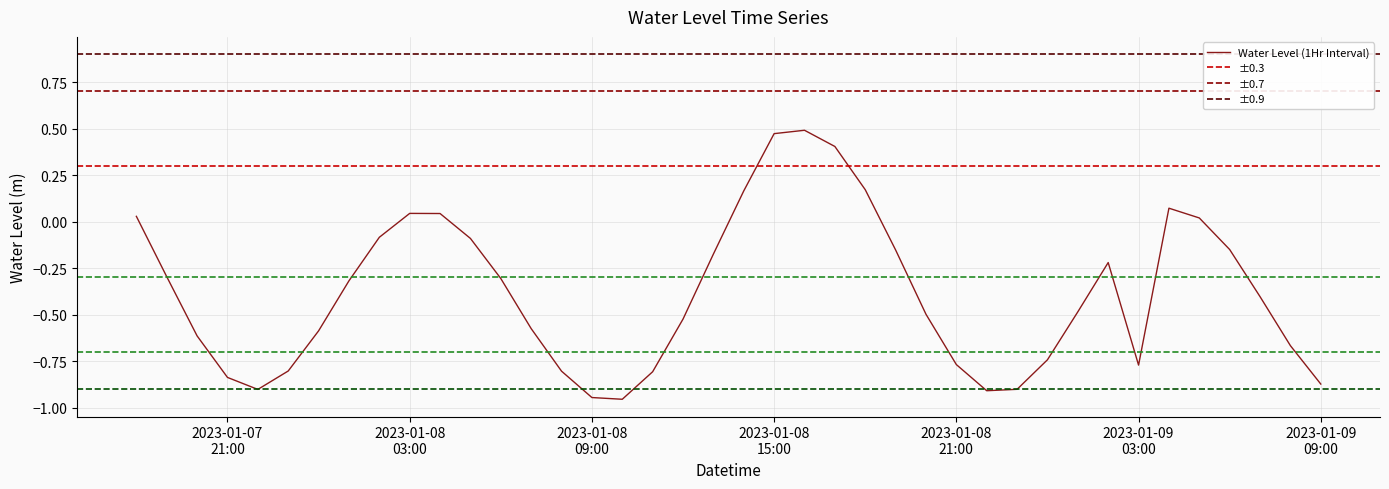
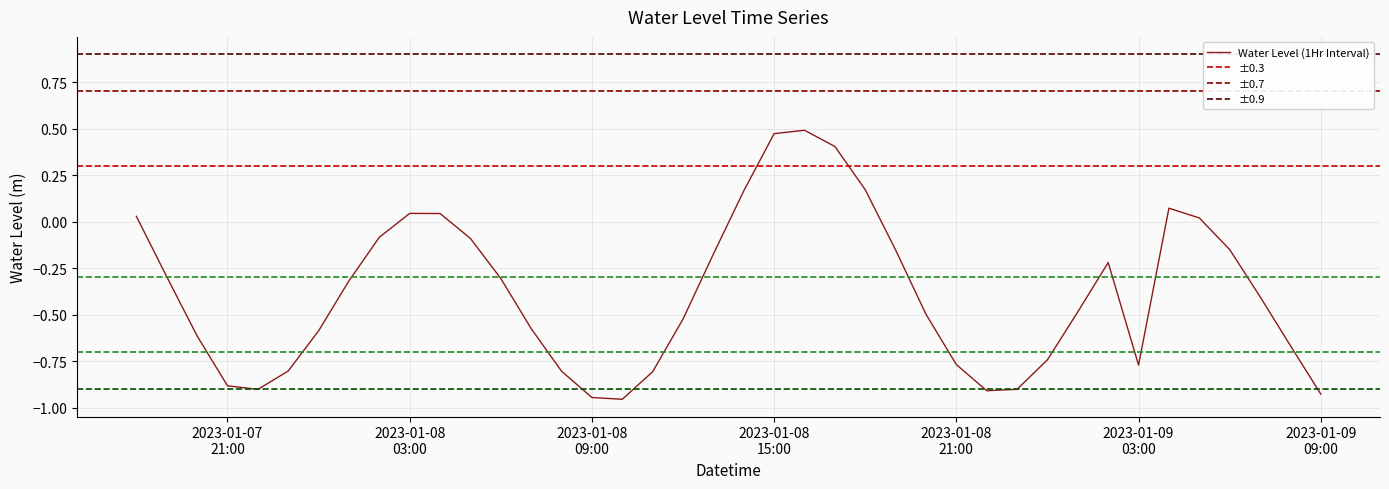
2023-01-07 21:00: -0.84 -> -0.88
2023-01-09 09:00: -0.87 -> -0.93
